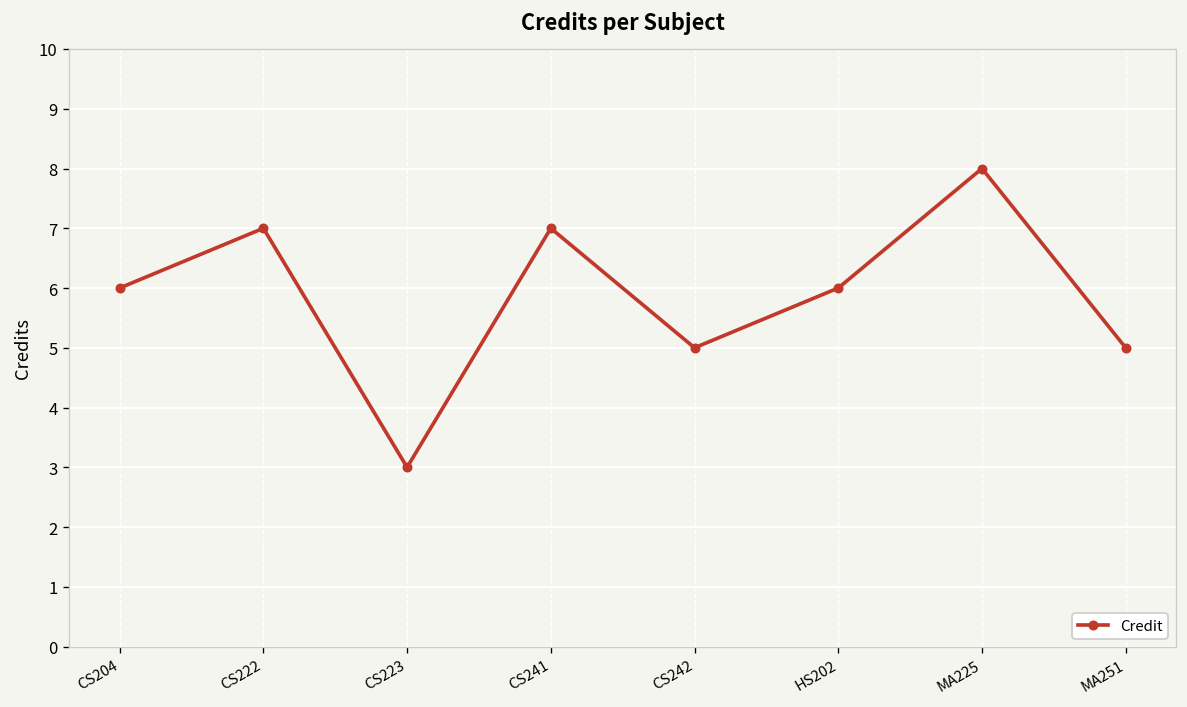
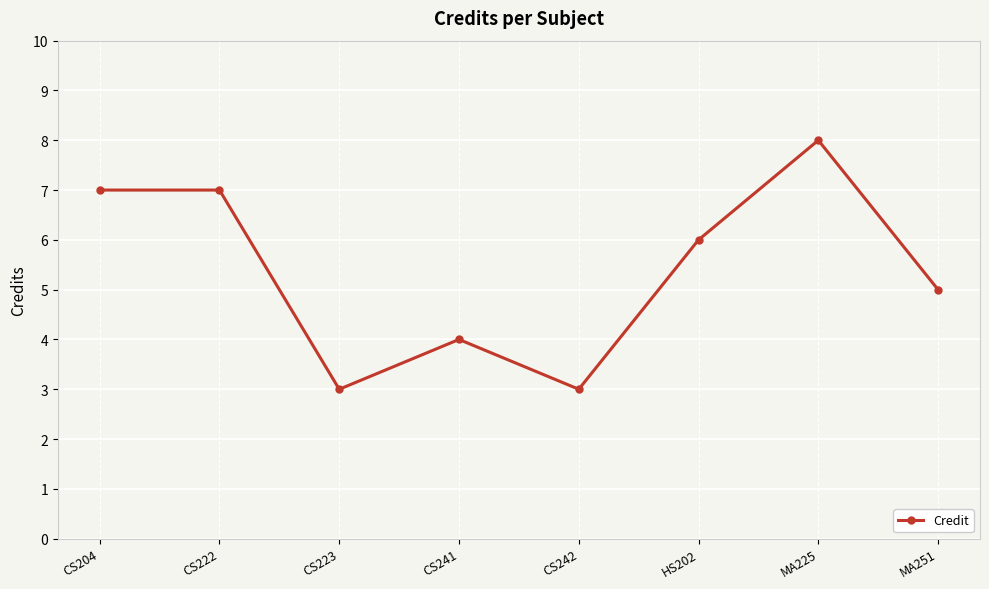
CS204: 6 -> 7
CS241: 7 -> 4
CS242: 5 -> 3
